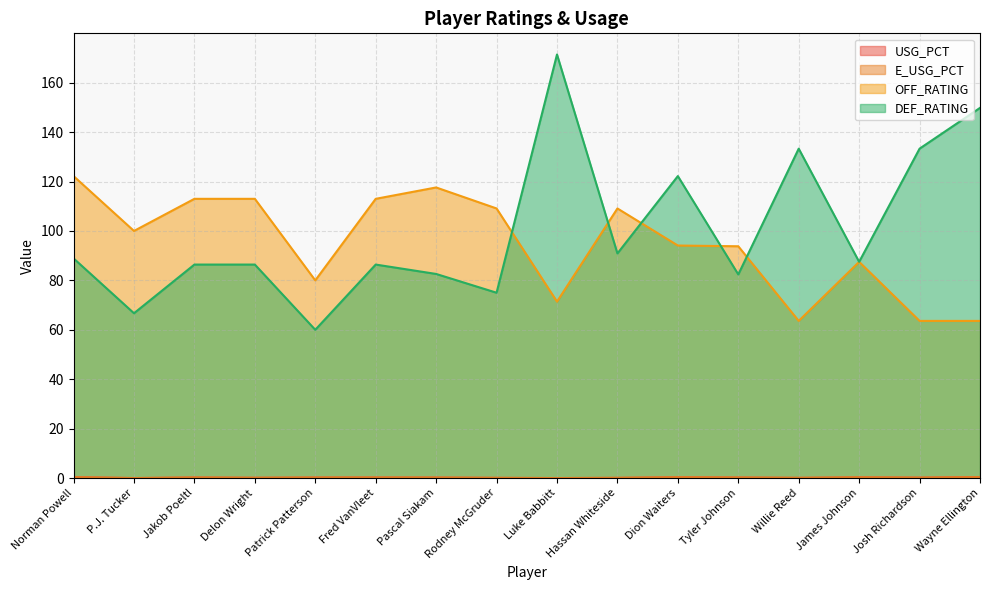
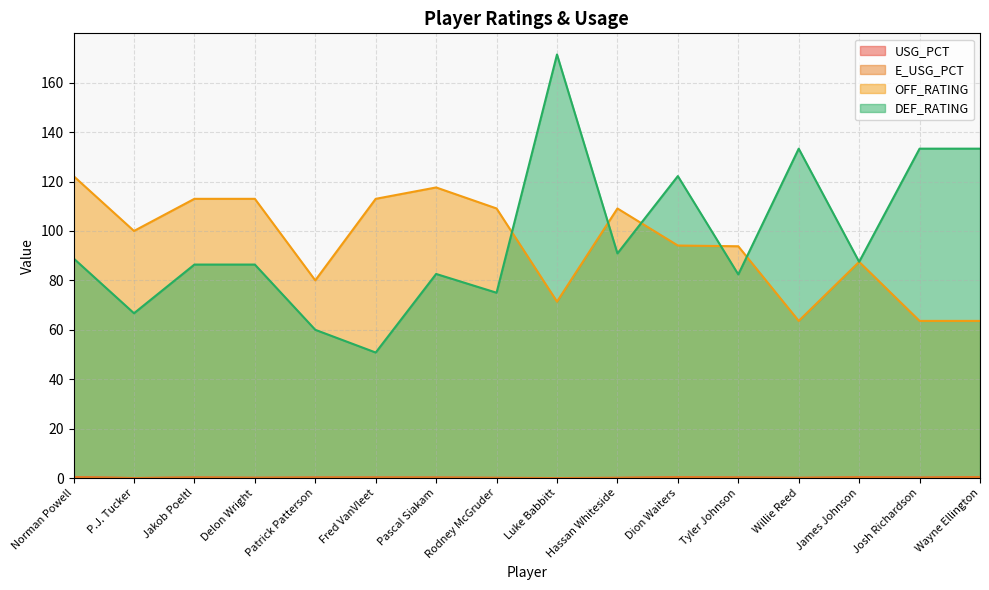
DEF_RATING, Fred VanVleet: 86 -> 51
DEF_RATING, Wayne Ellington: 150 -> 133
